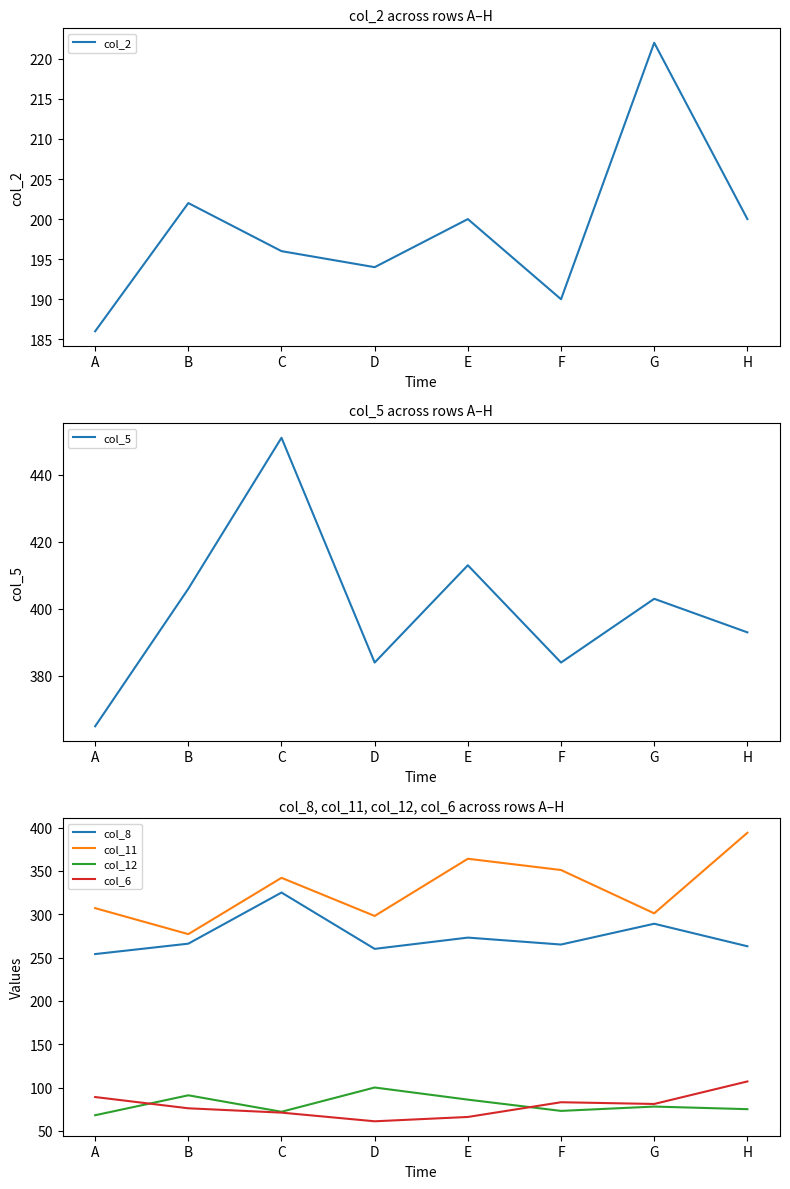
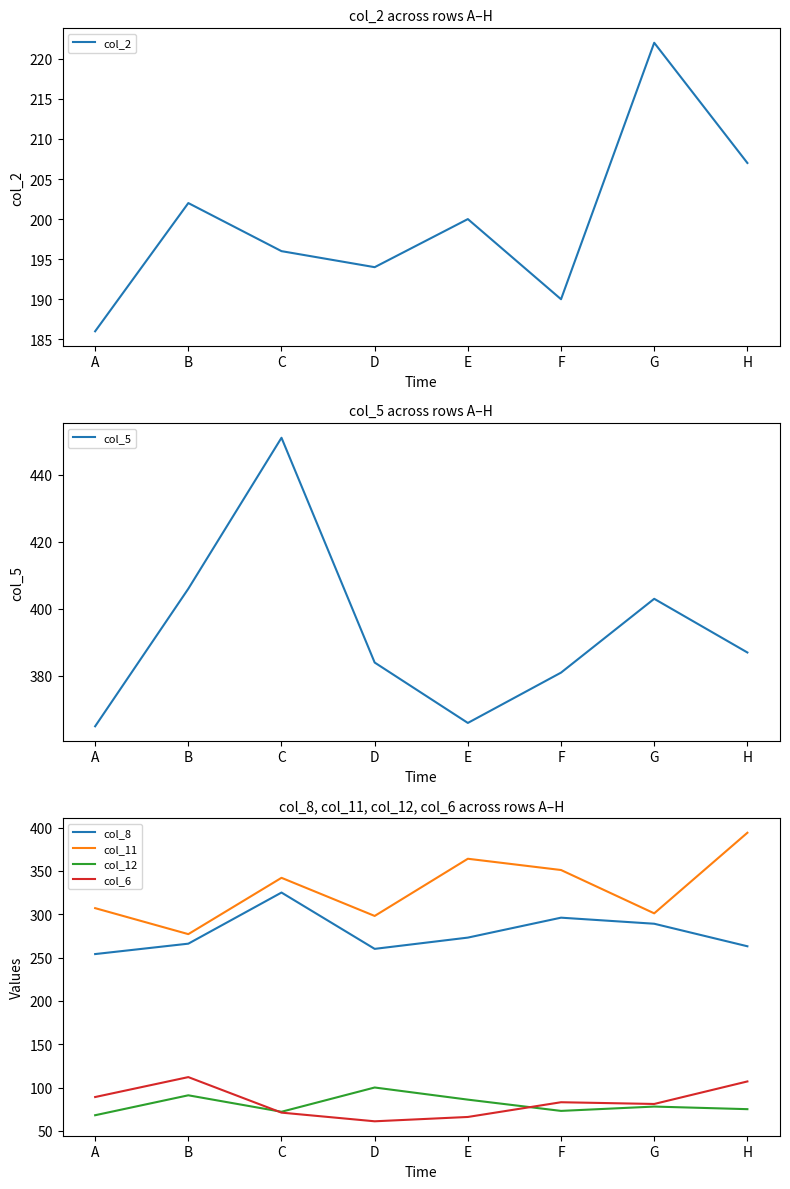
col_2 across rows A–H, H: 200 -> 207
col_5 across rows A–H, E: 413 -> 366
col_5 across rows A–H, F: 384 -> 381
col_5 across rows A–H, H: 393 -> 387
col_8, col_11, col_12, col_6 across rows A–H, col_6, B: 80 -> 110
col_8, col_11, col_12, col_6 across rows A–H, col_8, F: 270 -> 300
